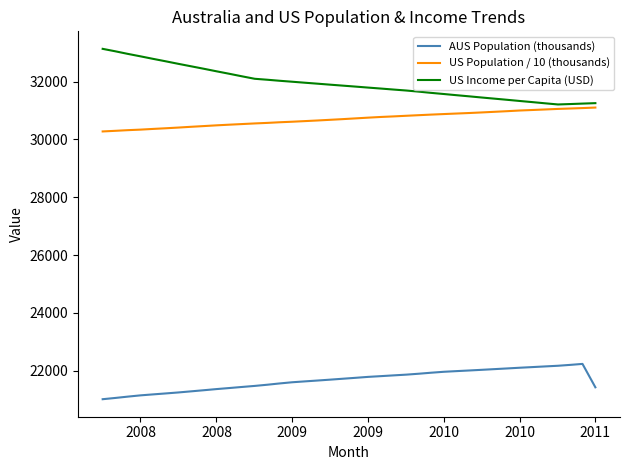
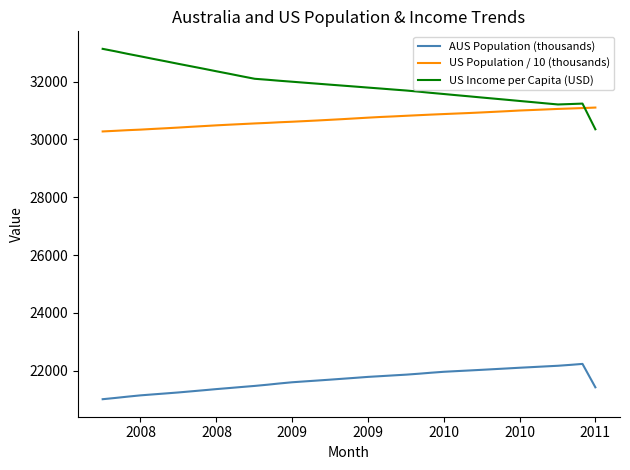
US Income per Capita (USD), 2011: 31300 -> 30400
